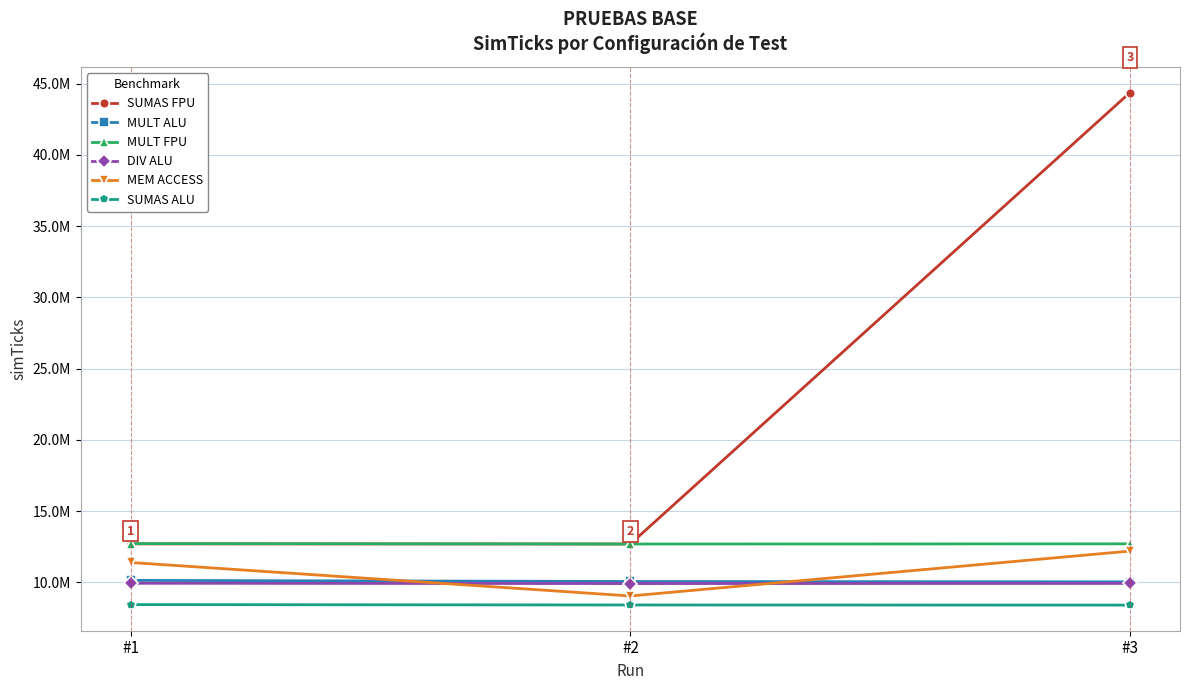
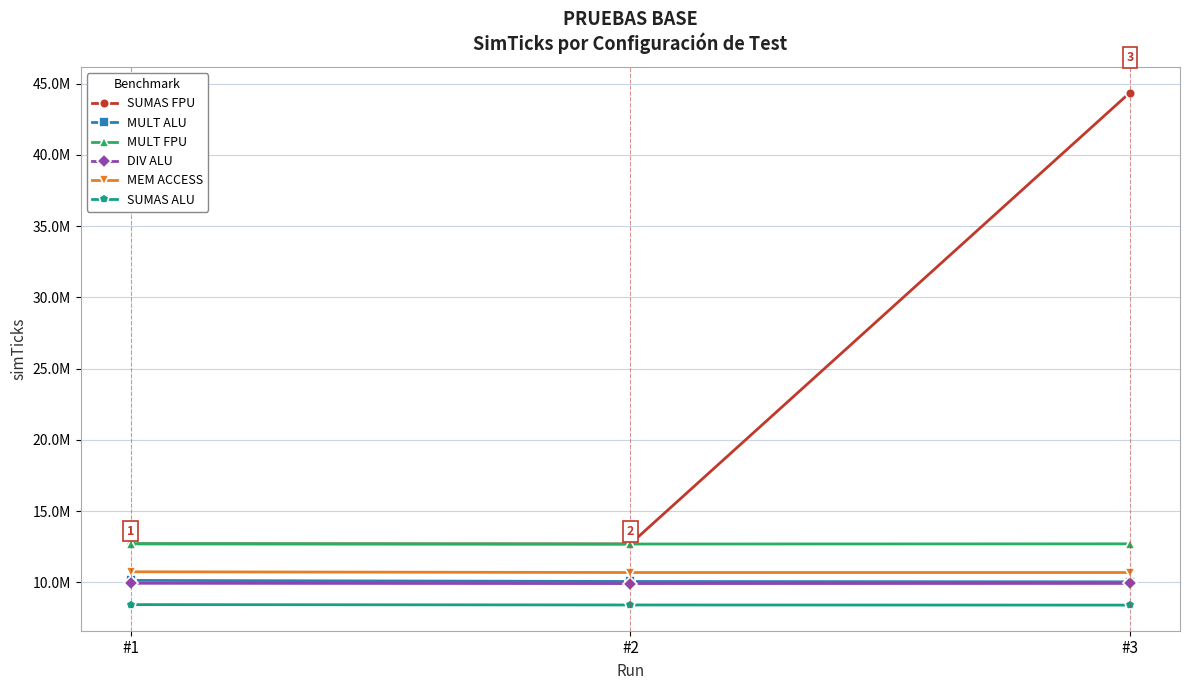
MEM ACCESS, #1: 11400000 -> 10700000
MEM ACCESS, #2: 9000000 -> 10700000
MEM ACCESS, #3: 12200000 -> 10700000
